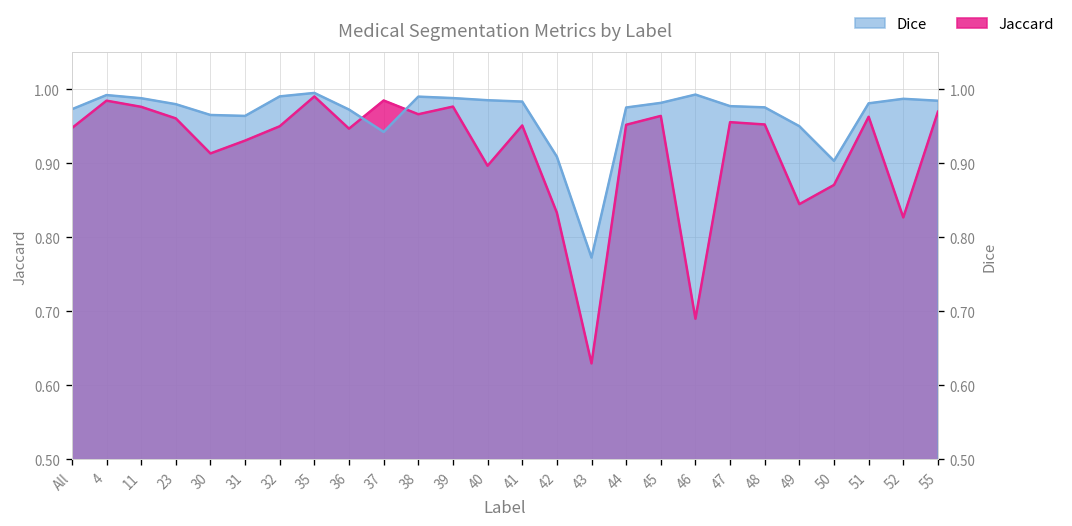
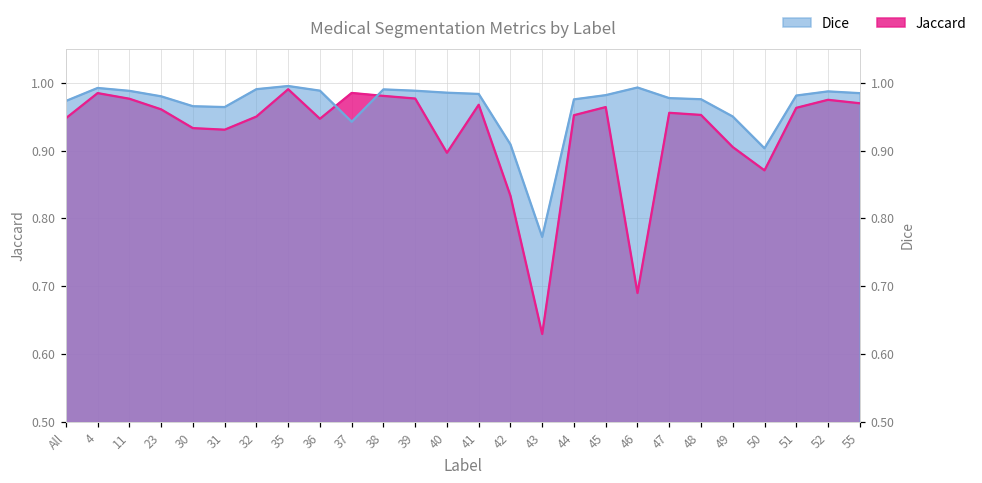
Jaccard, 30: 0.91 -> 0.93
Dice, 36: 0.97 -> 0.99
Jaccard, 38: 0.97 -> 0.98
Jaccard, 41: 0.95 -> 0.97
Jaccard, 49: 0.84 -> 0.91
Jaccard, 52: 0.83 -> 0.97
